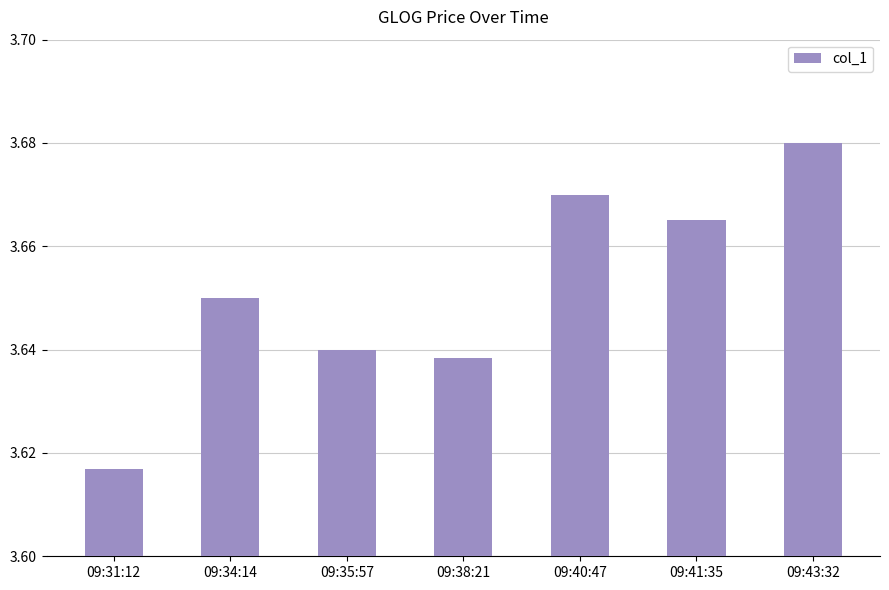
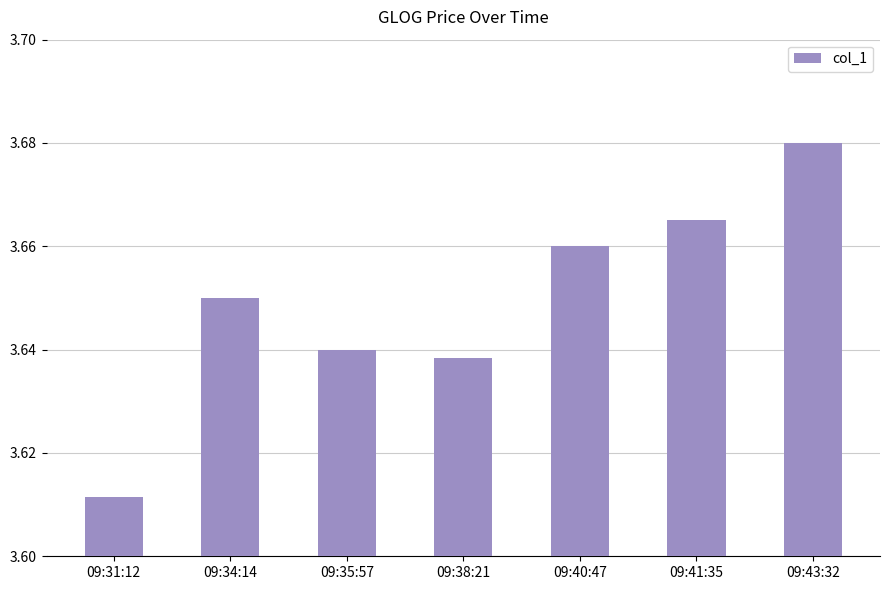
09:31:12: 3.617 -> 3.611
09:40:47: 3.67 -> 3.66
